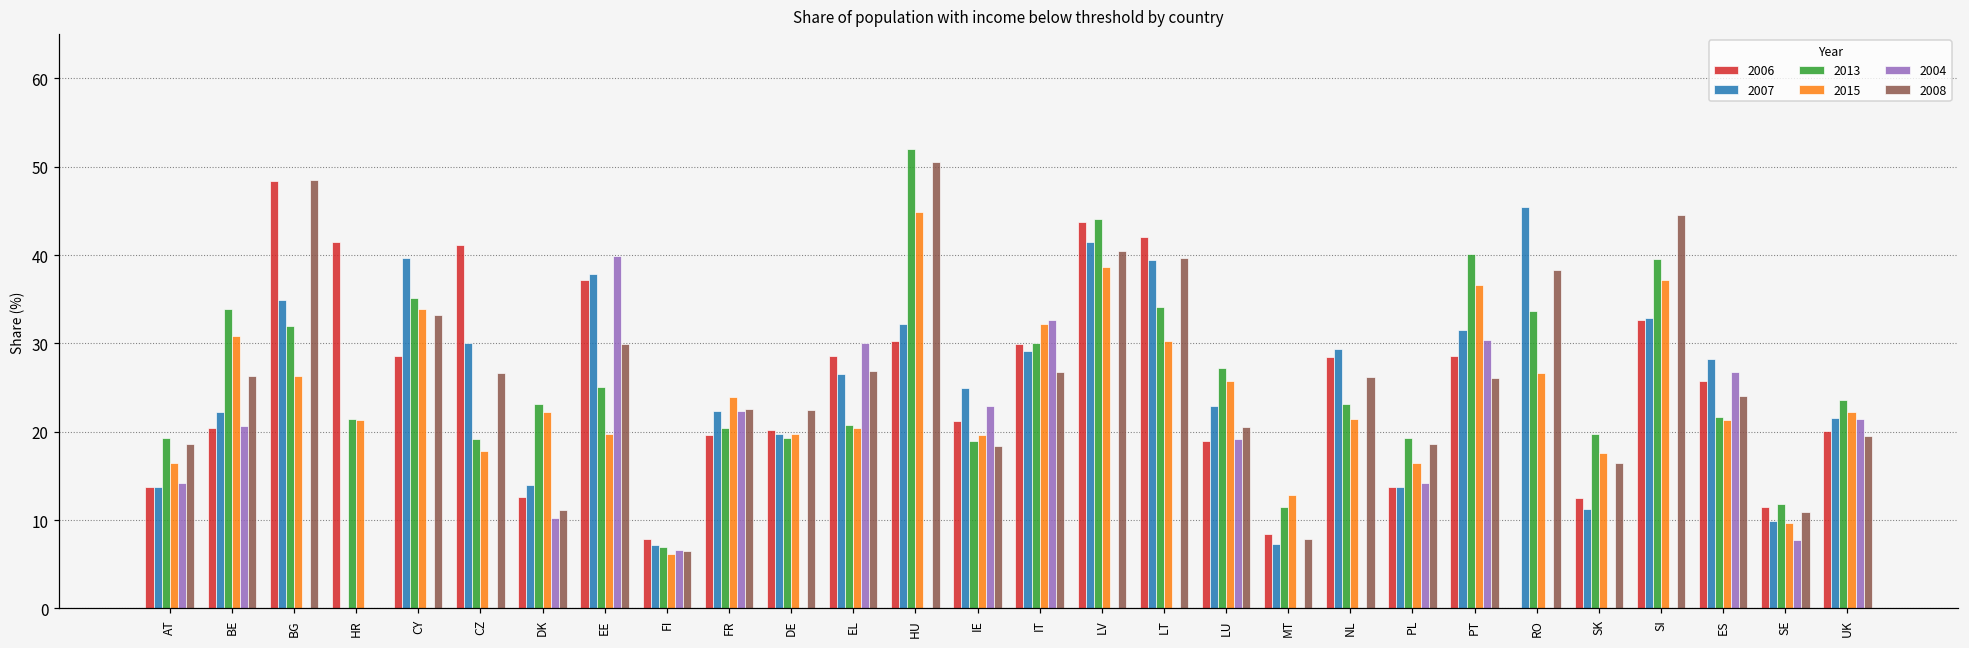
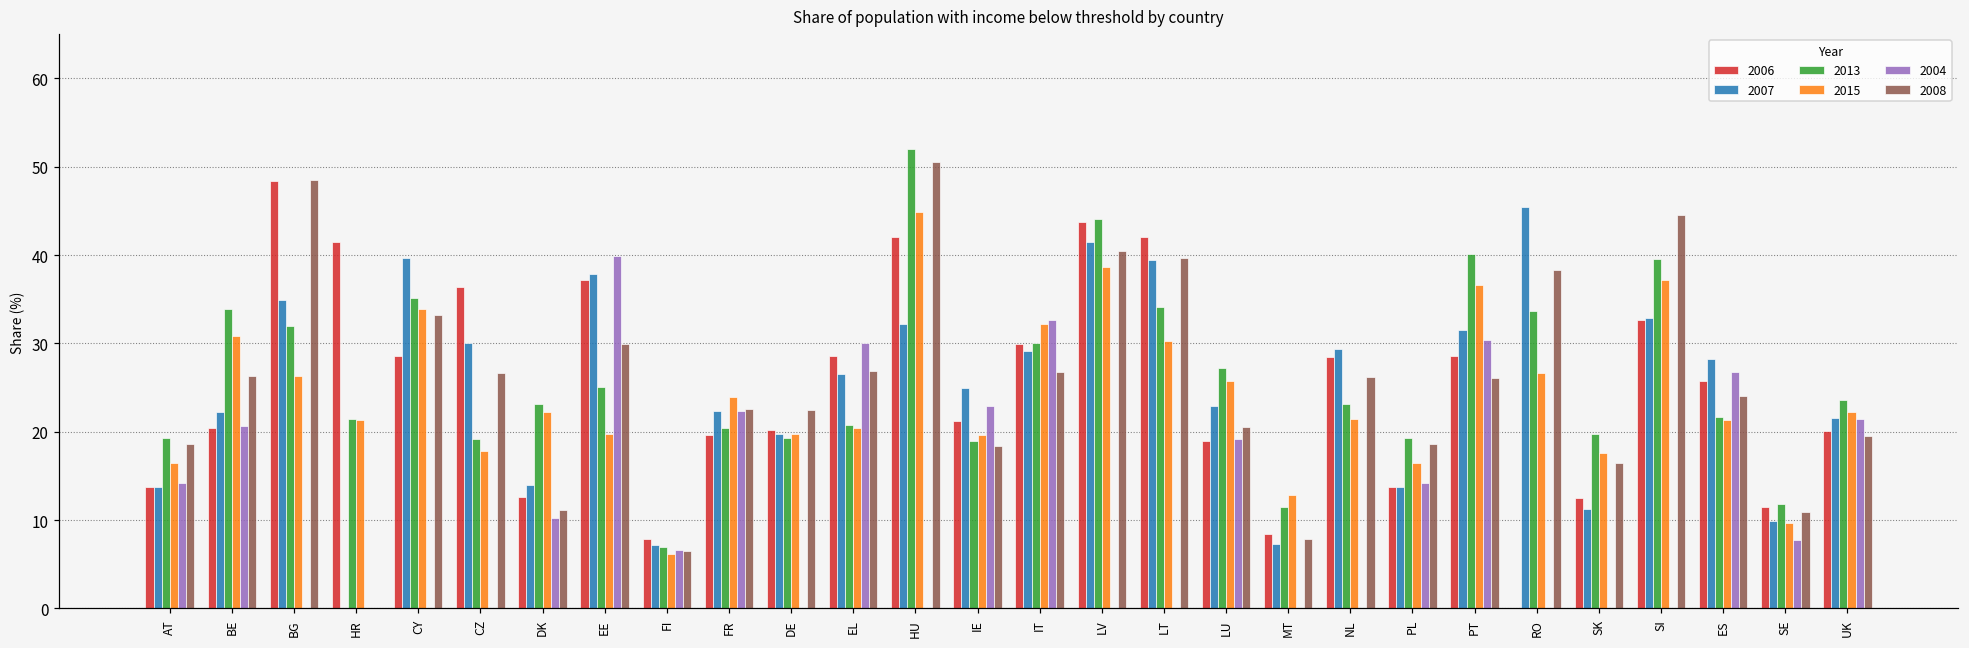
2006, CZ: 41 -> 36
2006, HU: 30 -> 42
